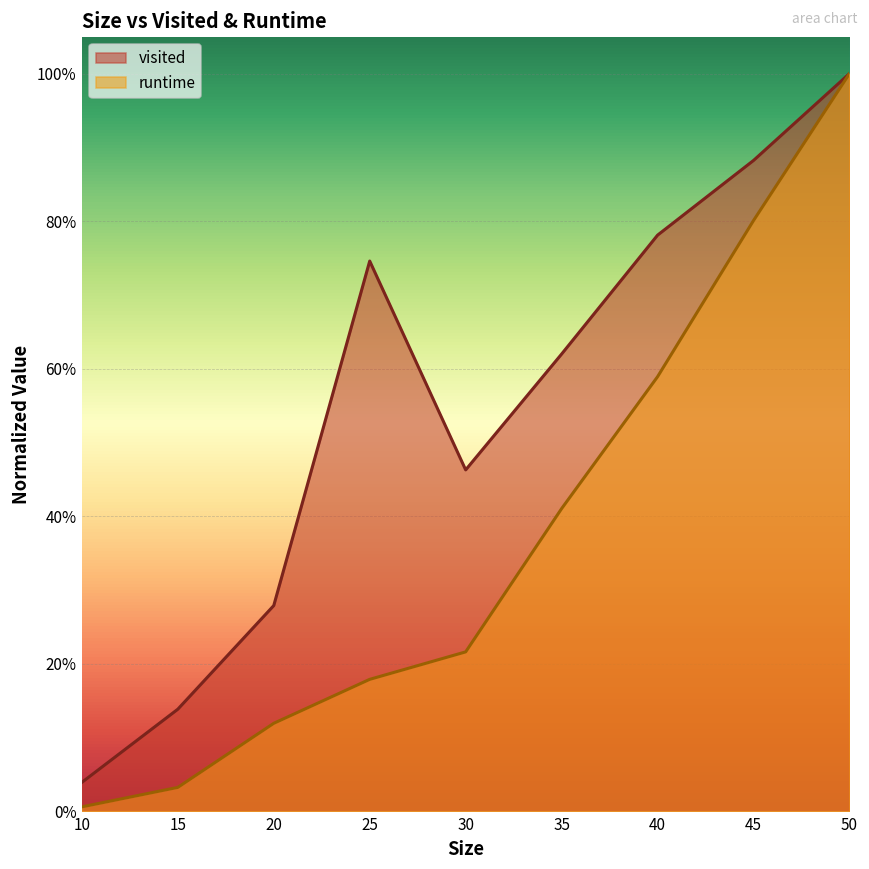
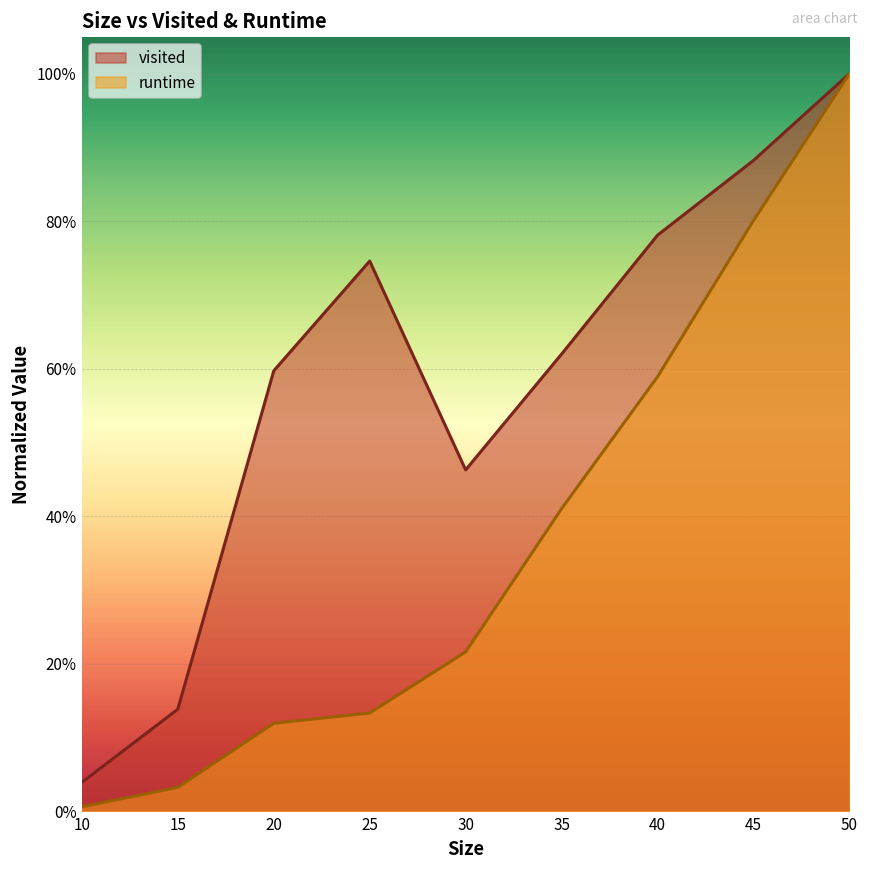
visited, 20: 28% -> 60%
runtime, 25: 18% -> 13%
